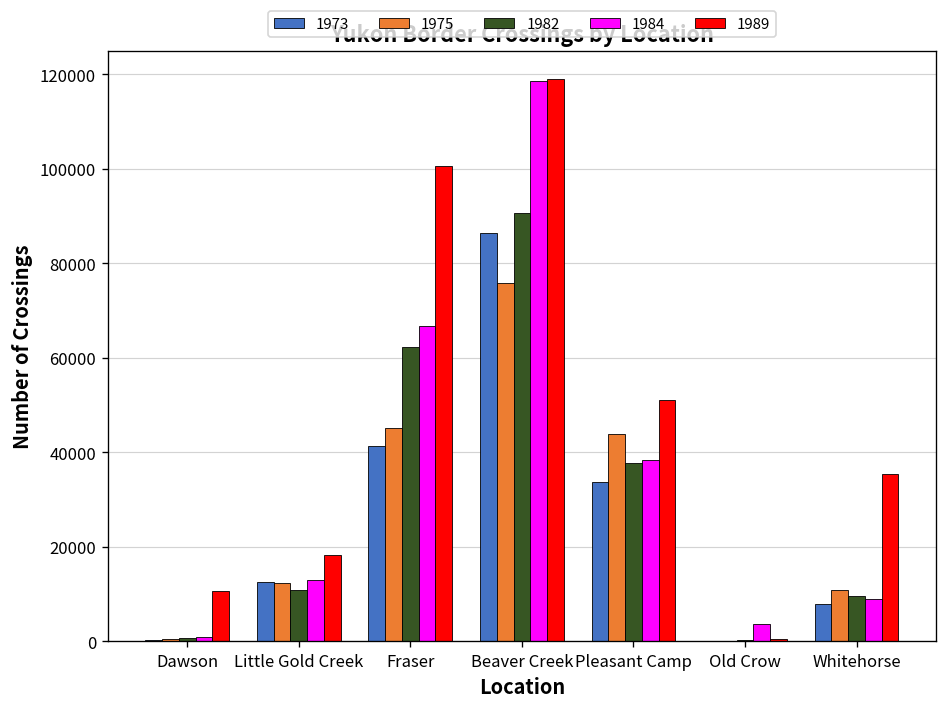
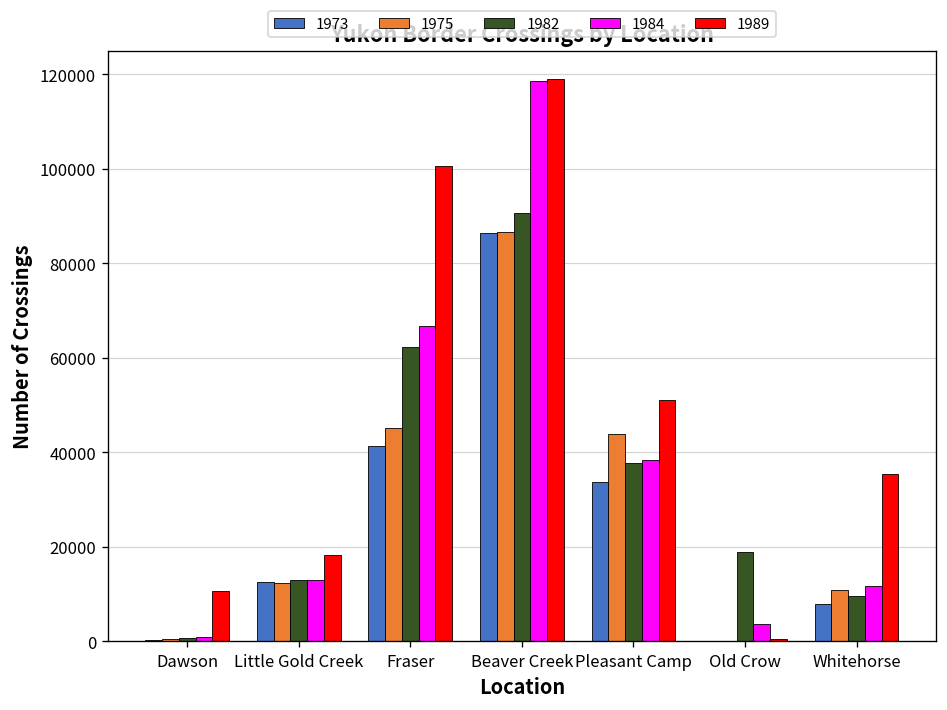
1982, Little Gold Creek: 11000 -> 13000
1975, Beaver Creek: 76000 -> 87000
1982, Old Crow: 0 -> 19000
1984, Whitehorse: 9000 -> 12000
